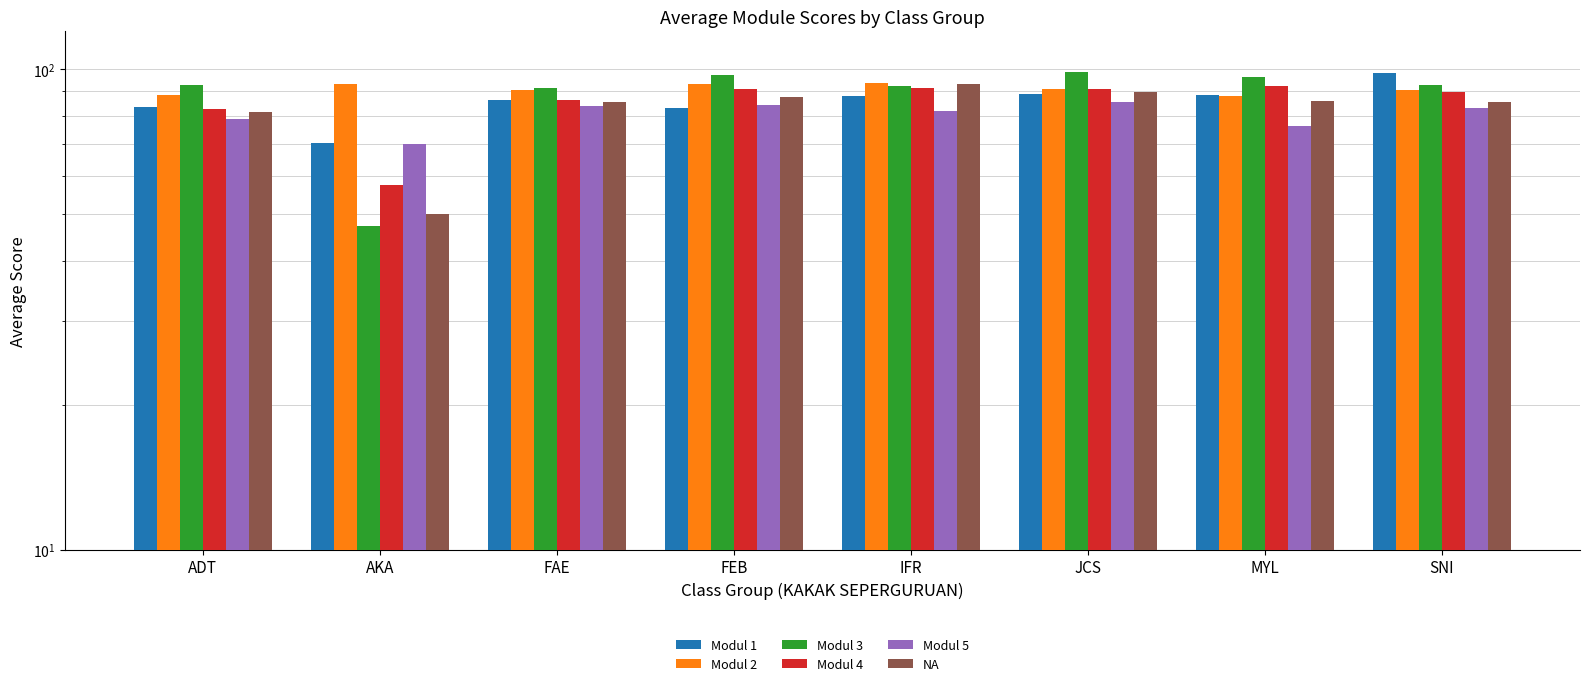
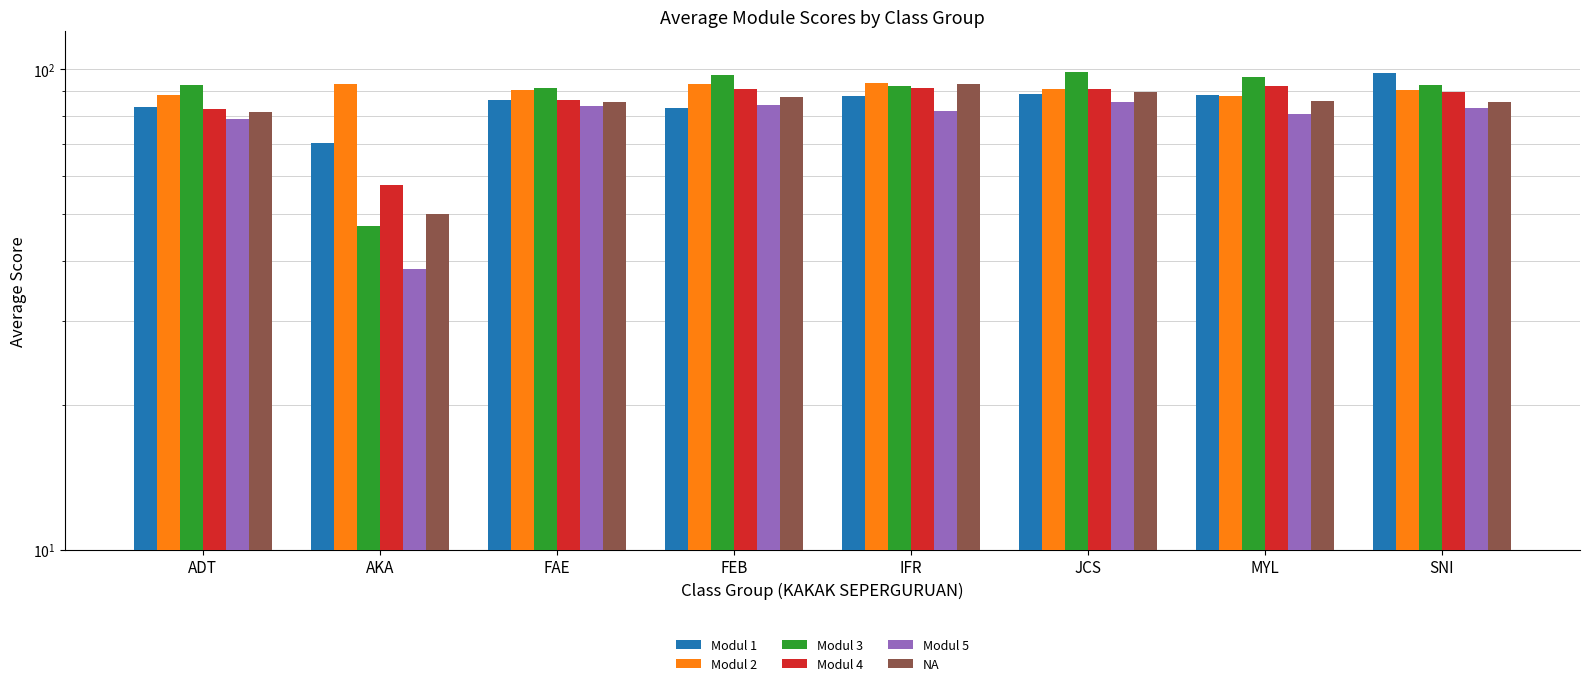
Modul 5, AKA: 70 -> 38
Modul 5, MYL: 76 -> 81
